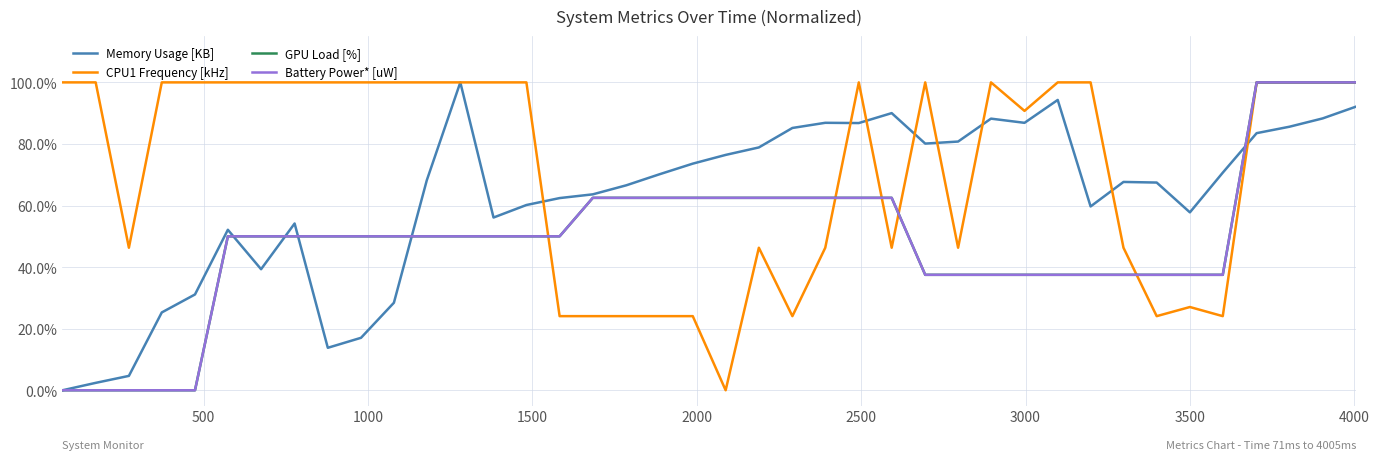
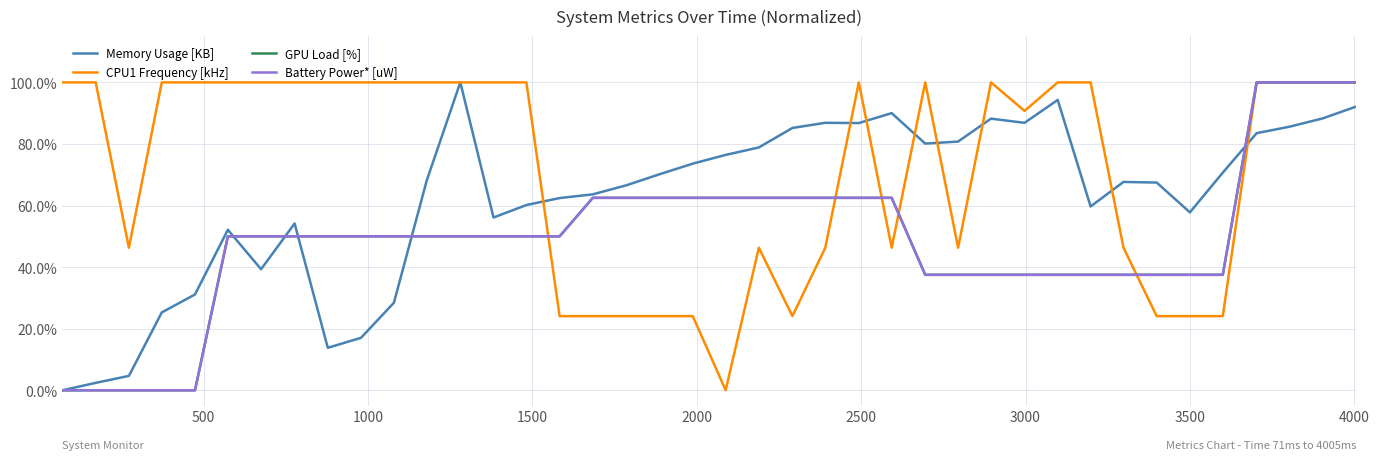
CPU1 Frequency [kHz], 3500: 27% -> 24%
